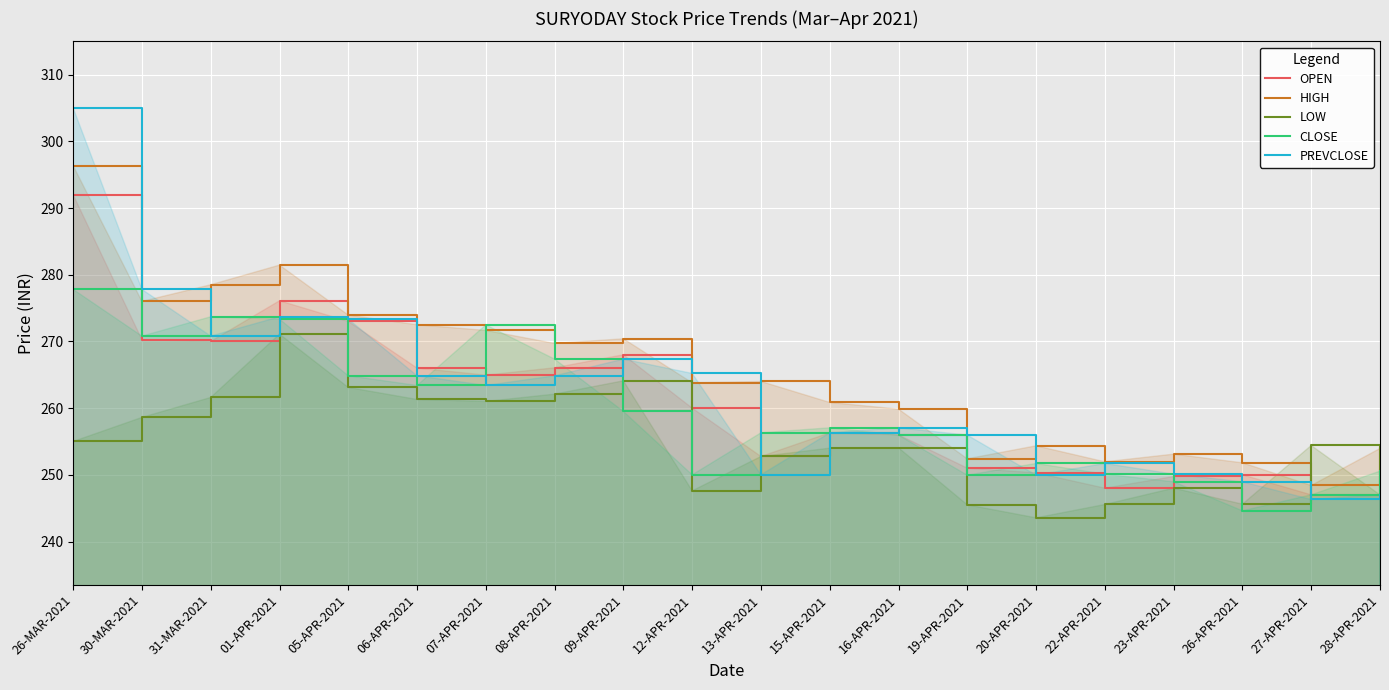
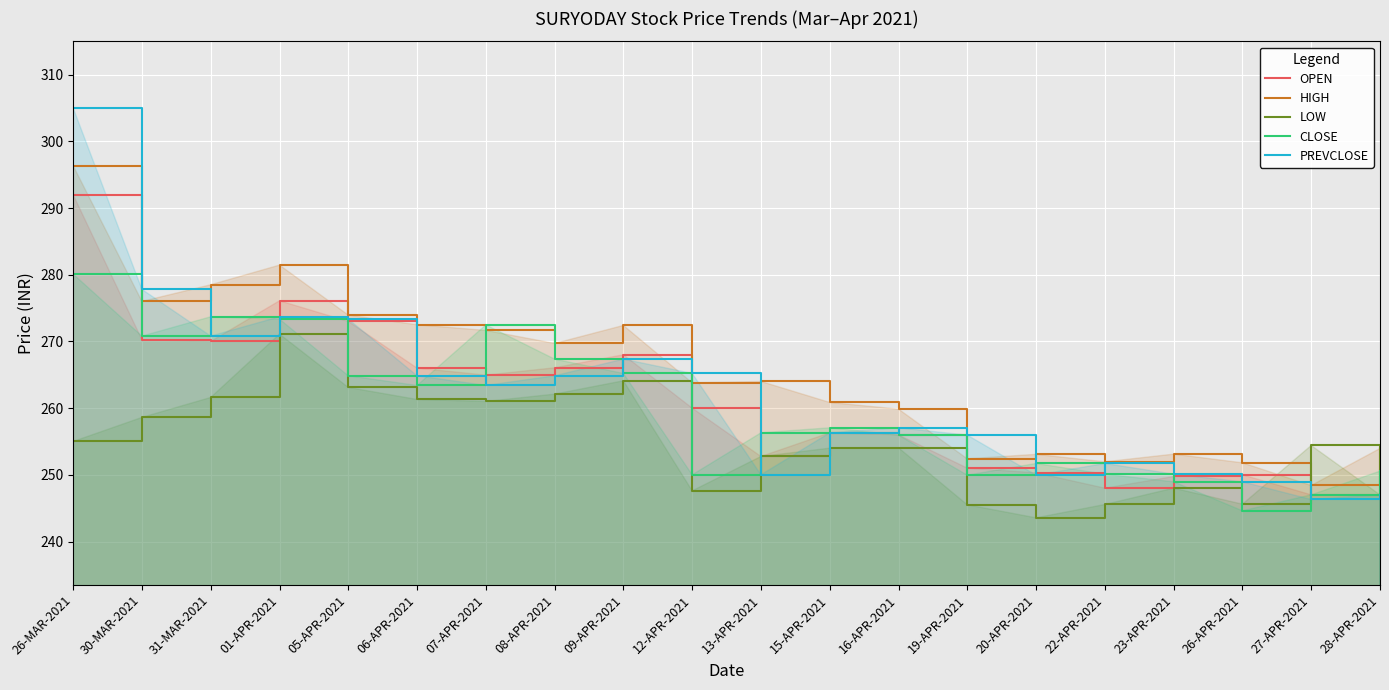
CLOSE, 26-MAR-2021: 278 -> 280
HIGH, 09-APR-2021: 270 -> 272
CLOSE, 09-APR-2021: 260 -> 265
HIGH, 20-APR-2021: 254 -> 253
